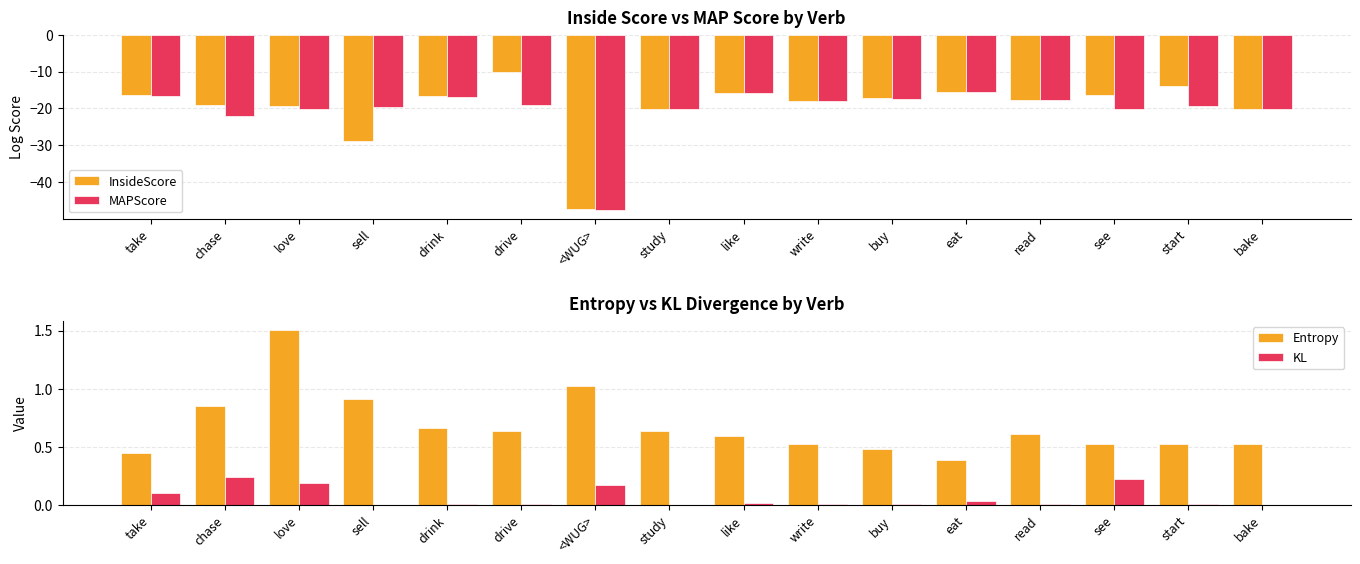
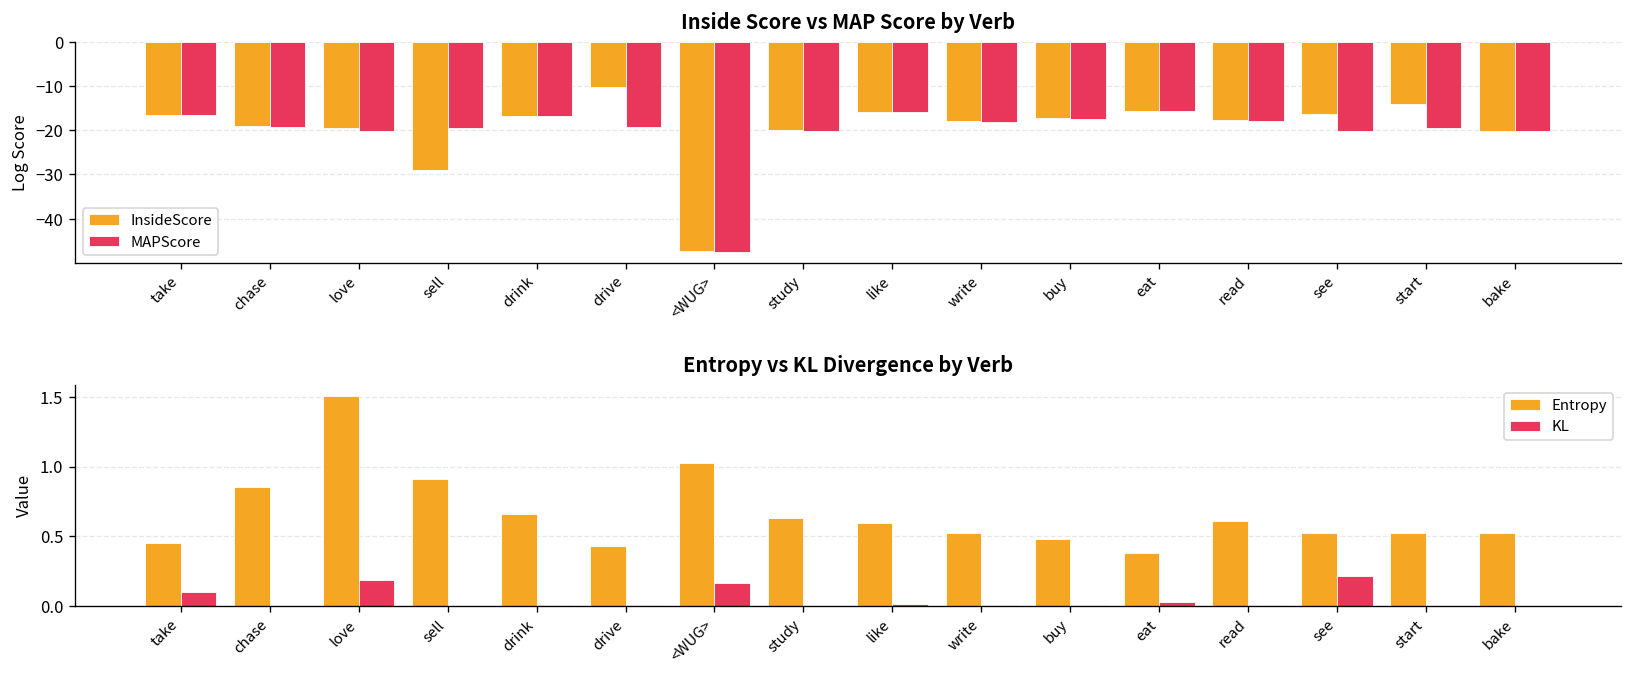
Inside Score vs MAP Score by Verb, MAPScore, chase: -22 -> -19
Entropy vs KL Divergence by Verb, KL, chase: 0.24 -> 0.00
Entropy vs KL Divergence by Verb, Entropy, drive: 0.63 -> 0.43
